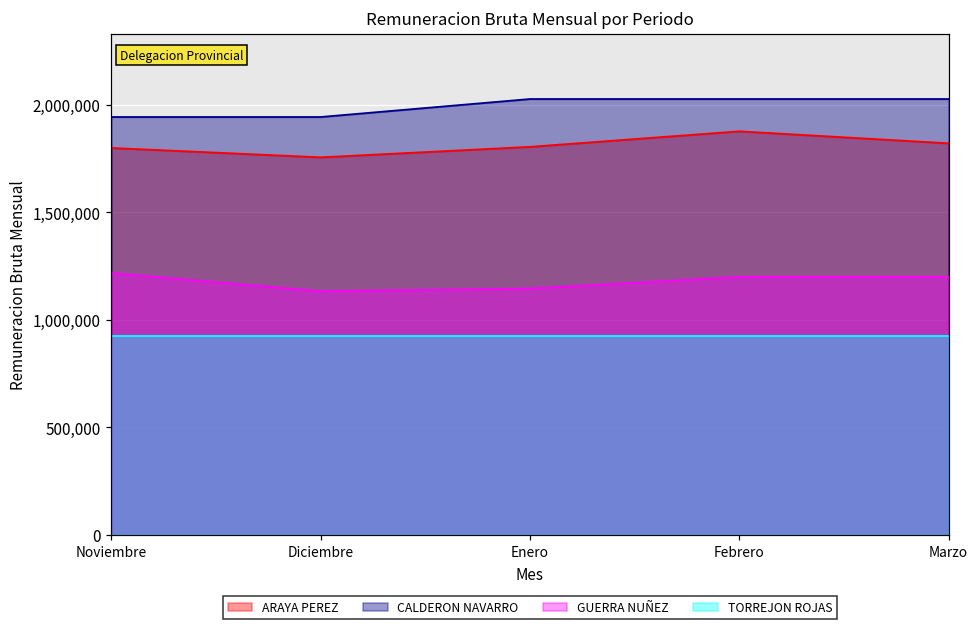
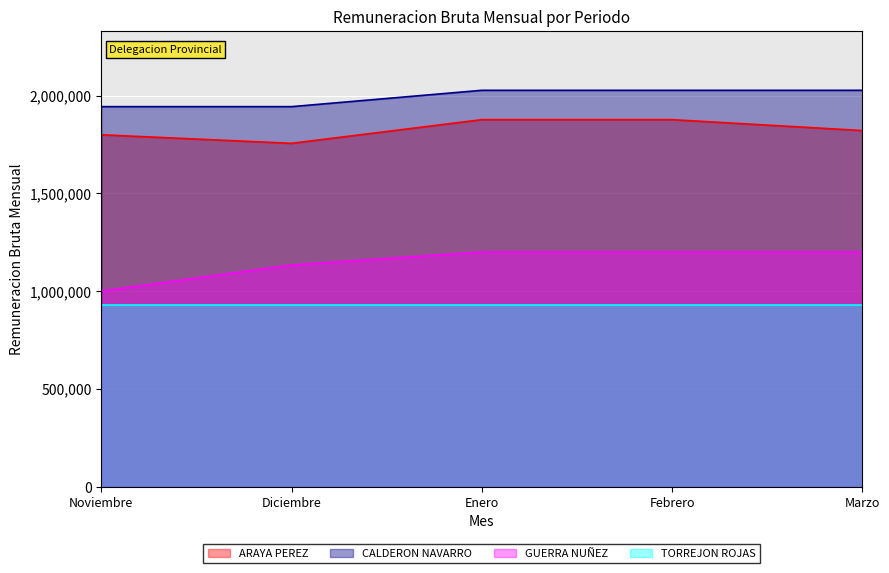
GUERRA NUÑEZ, Noviembre: 1,220,000 -> 1,000,000
ARAYA PEREZ, Enero: 1,810,000 -> 1,880,000
GUERRA NUÑEZ, Enero: 1,150,000 -> 1,200,000
